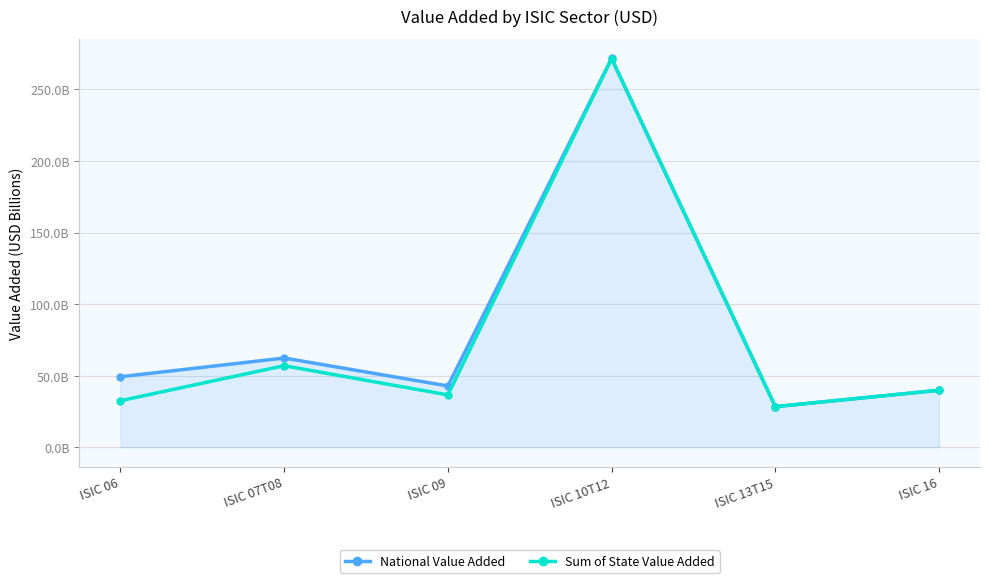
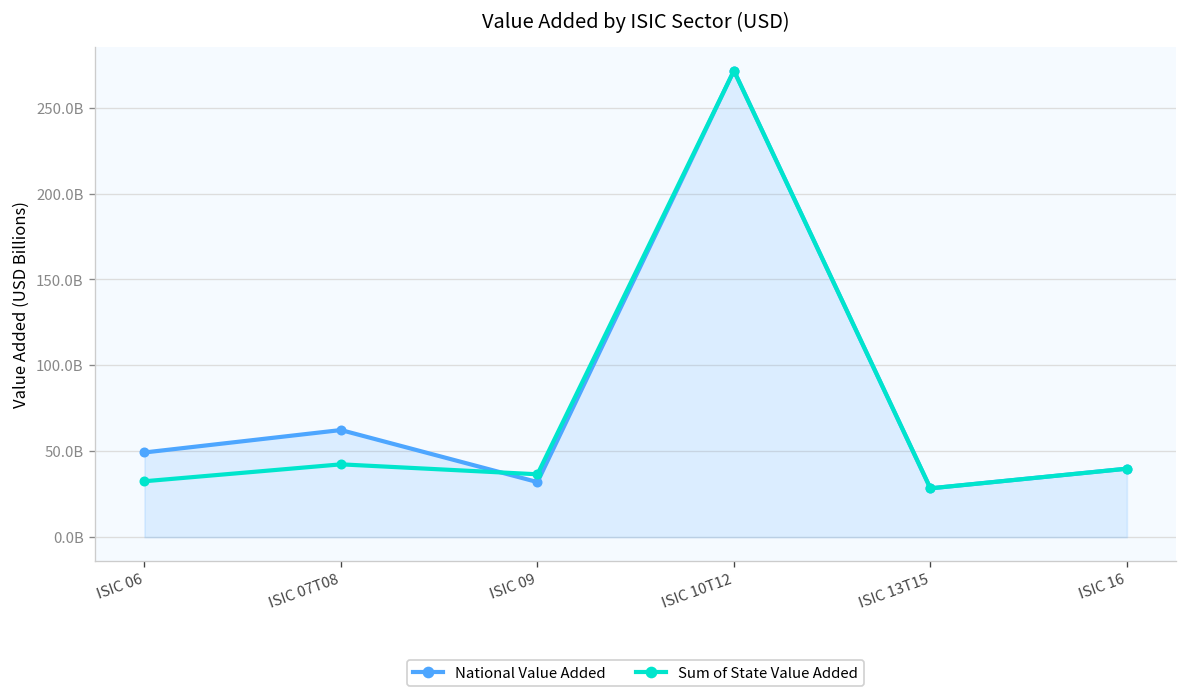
Sum of State Value Added, ISIC 07T08: 57000000000 -> 42000000000
National Value Added, ISIC 09: 43000000000 -> 32000000000
